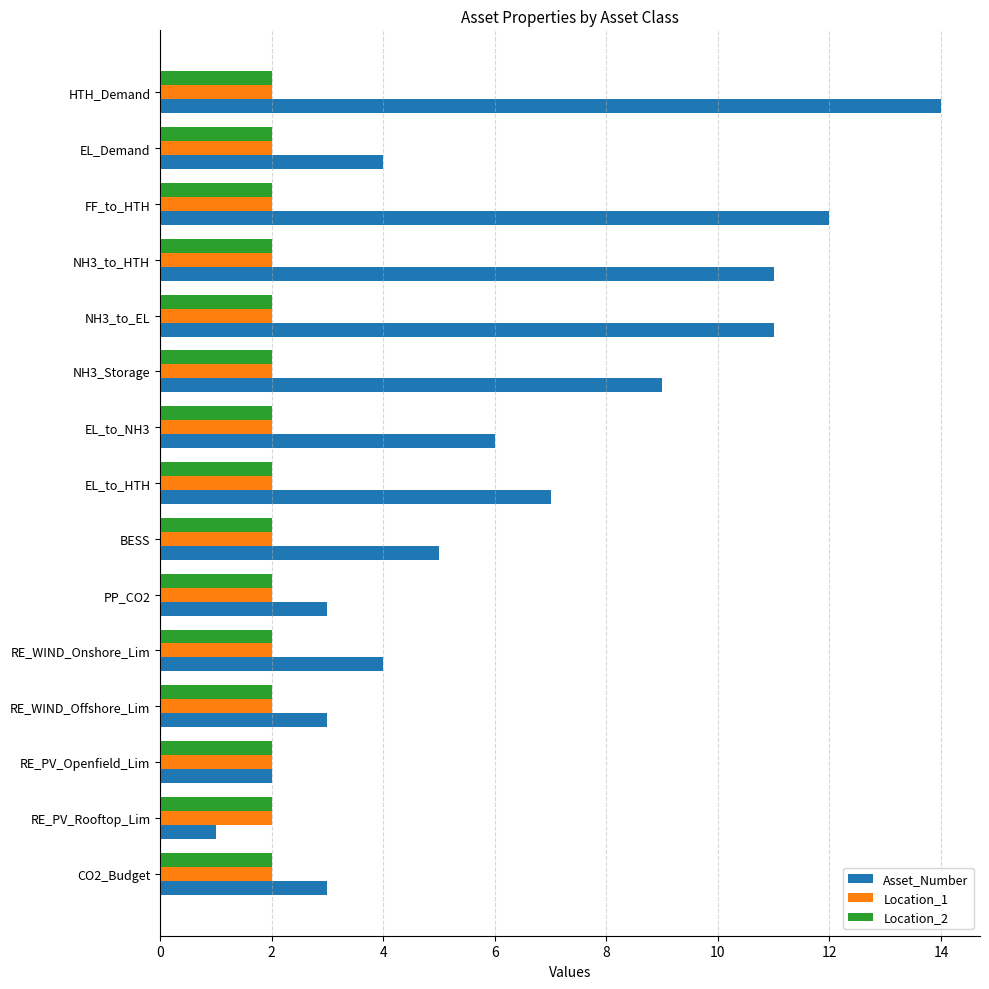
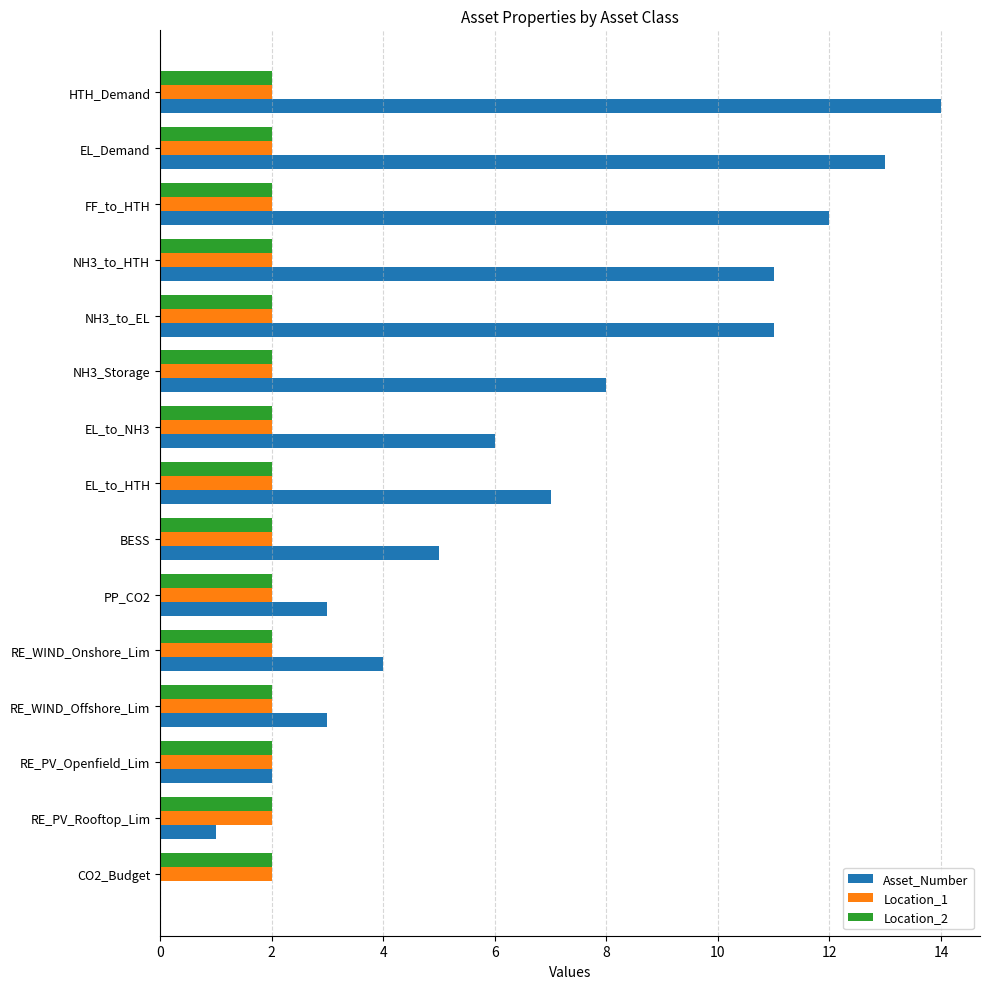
Asset_Number, EL_Demand: 4 -> 13
Asset_Number, NH3_Storage: 9 -> 8
Asset_Number, CO2_Budget: 3 -> 0
